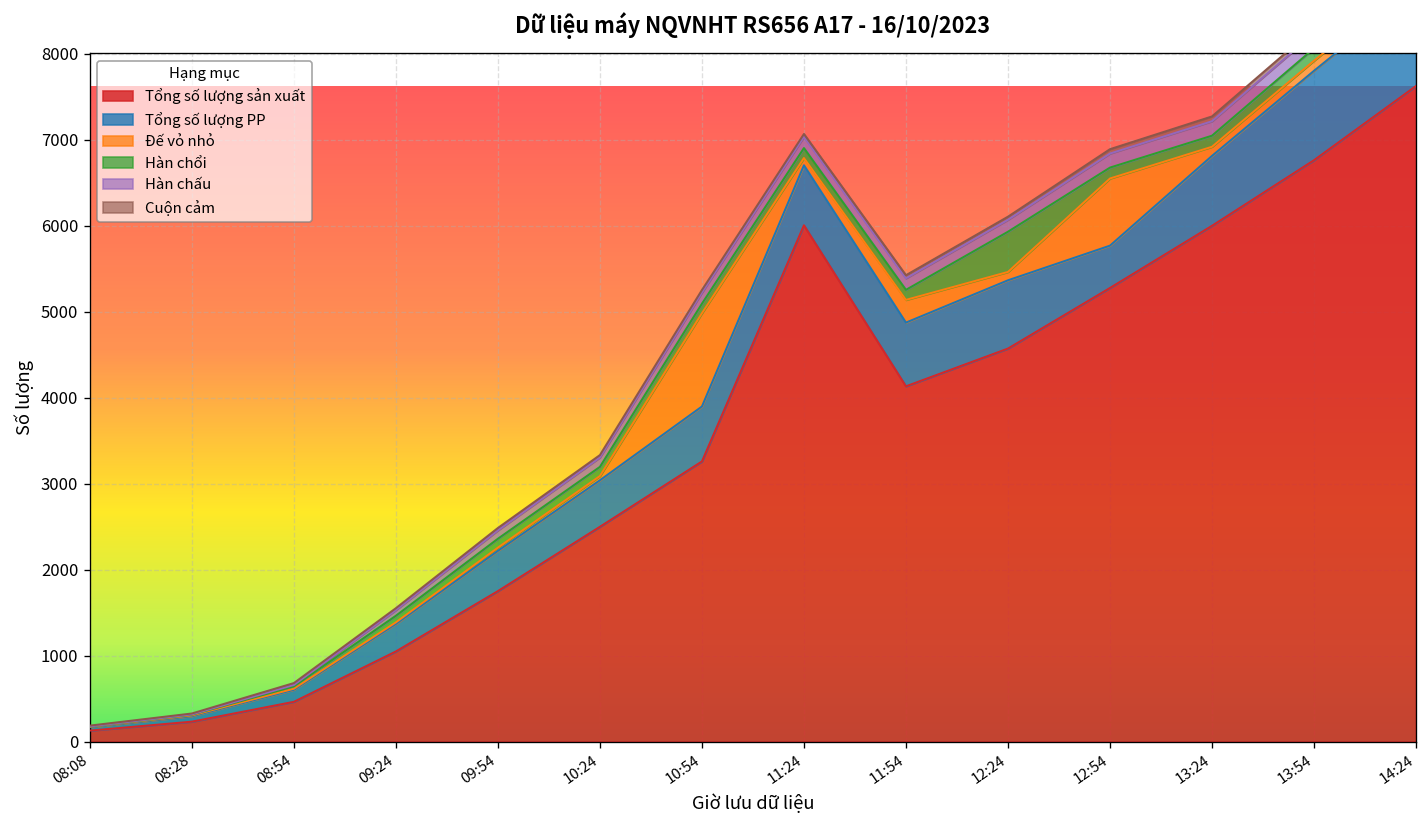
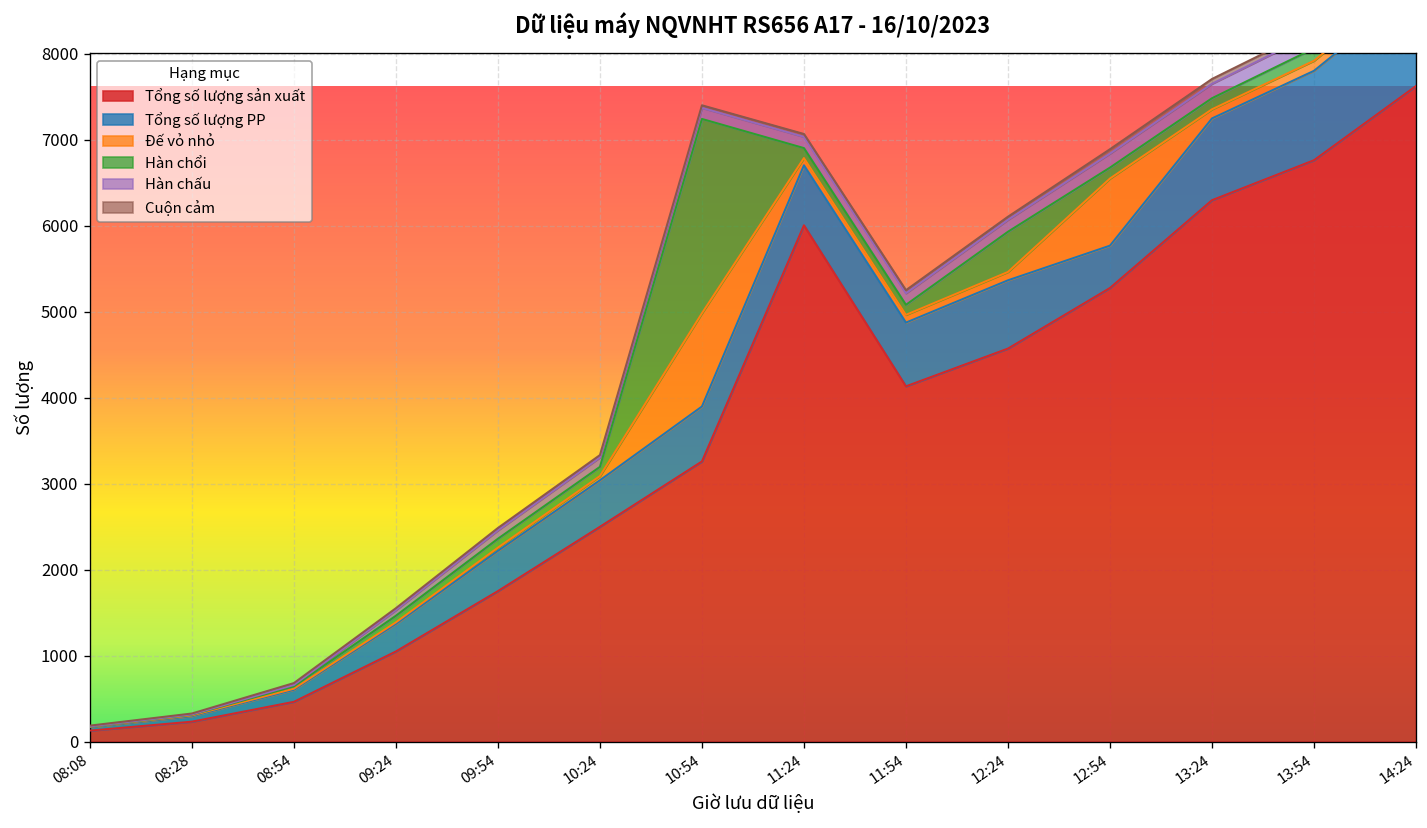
Hàn chổi, 10:54: 100 -> 2300
Đế vỏ nhỏ, 11:54: 300 -> 100
Tổng số lượng sản xuất, 13:24: 6000 -> 6300
Tổng số lượng PP, 13:24: 800 -> 1000
